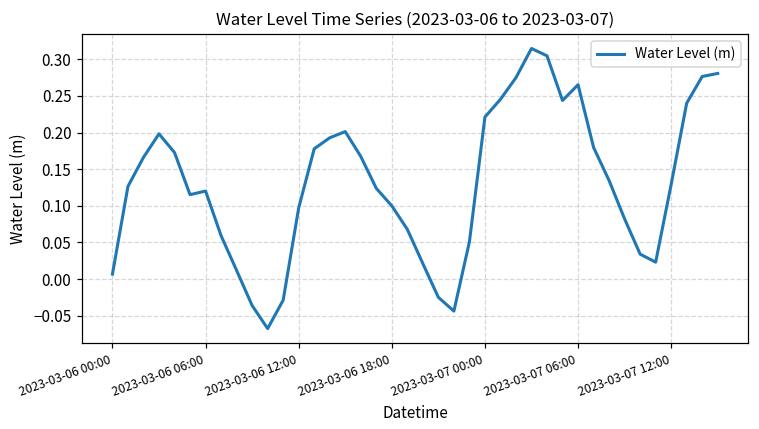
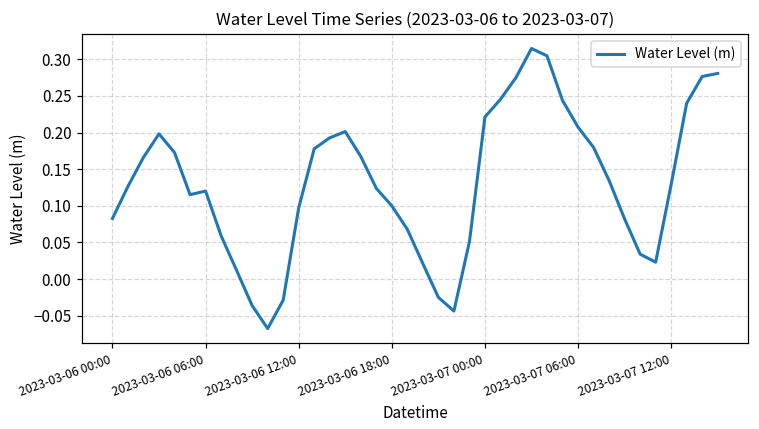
2023-03-06 00:00: 0.01 -> 0.08
2023-03-07 06:00: 0.27 -> 0.21
